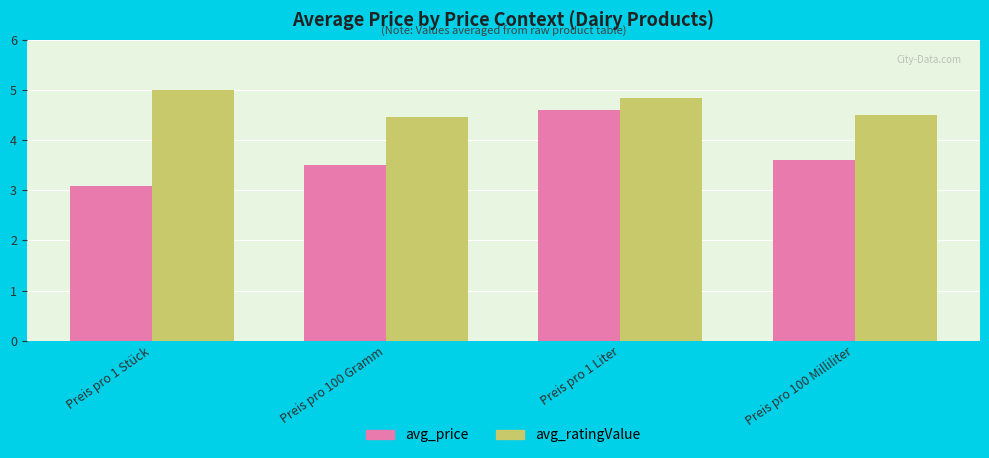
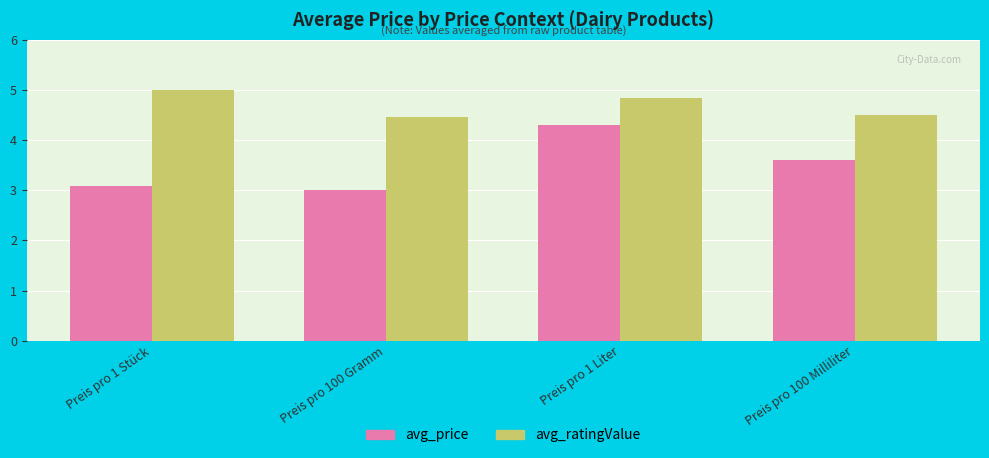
avg_price, Preis pro 100 Gramm: 3.5 -> 3.0
avg_price, Preis pro 1 Liter: 4.6 -> 4.3
